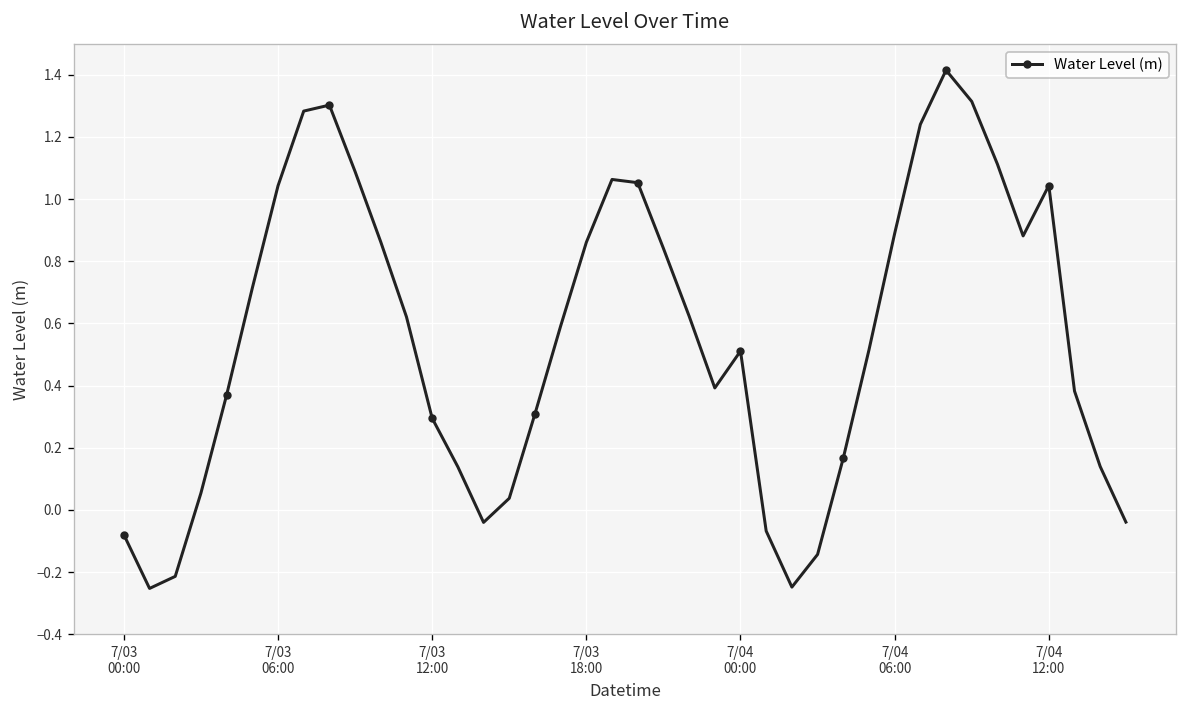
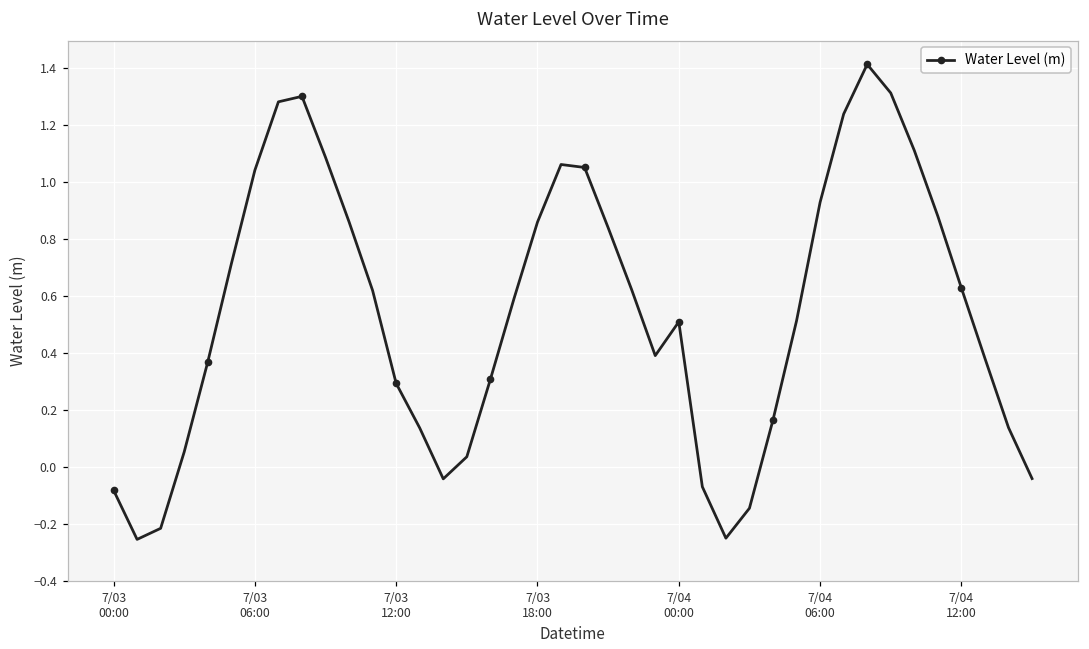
7/04 06:00: 0.89 -> 0.93
7/04 12:00: 1.04 -> 0.63
